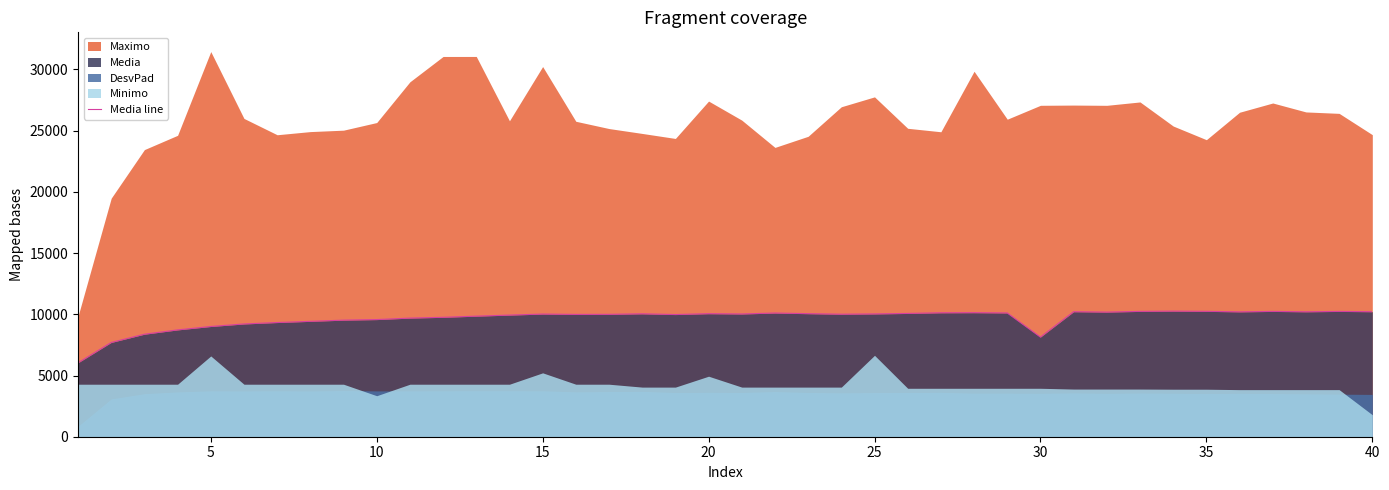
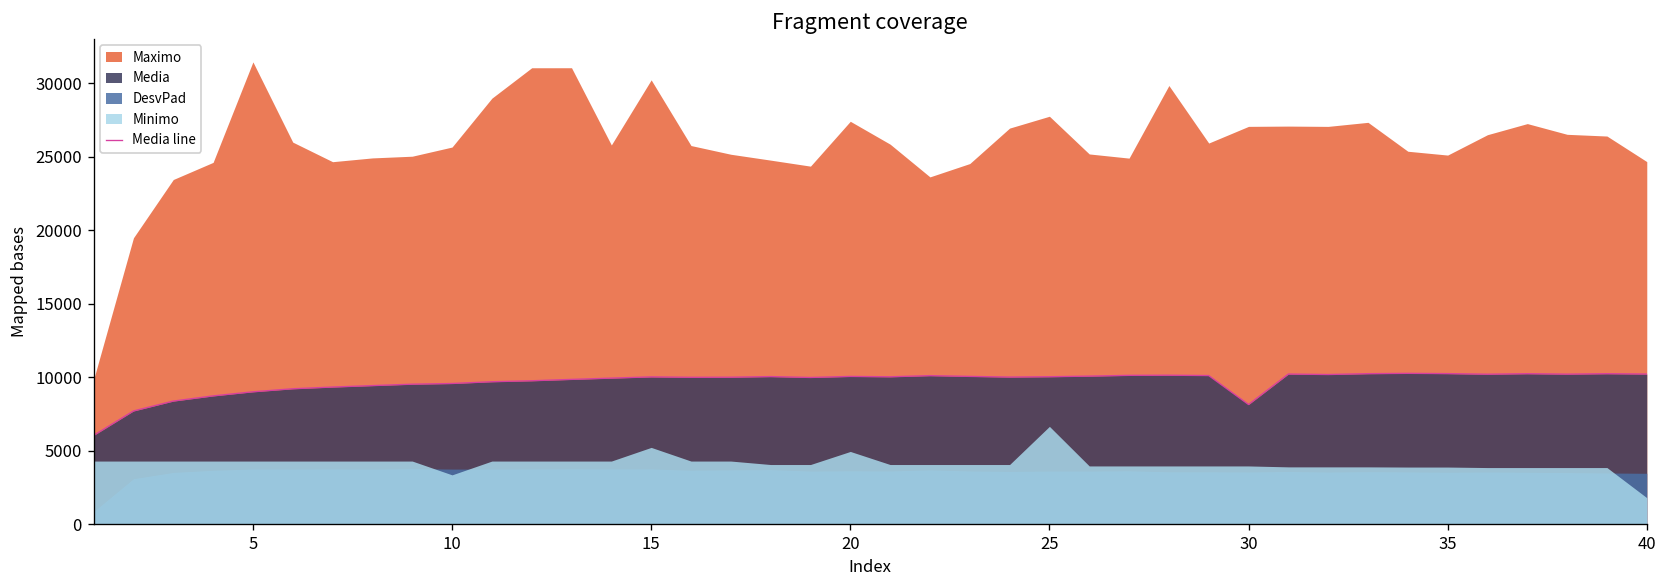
Minimo, 5: 6600 -> 4300
Maximo, 35: 24300 -> 25100
